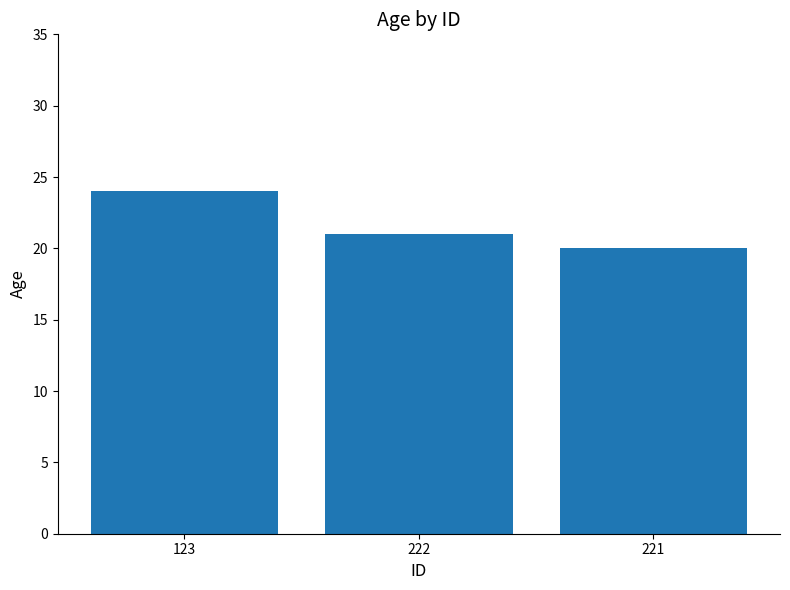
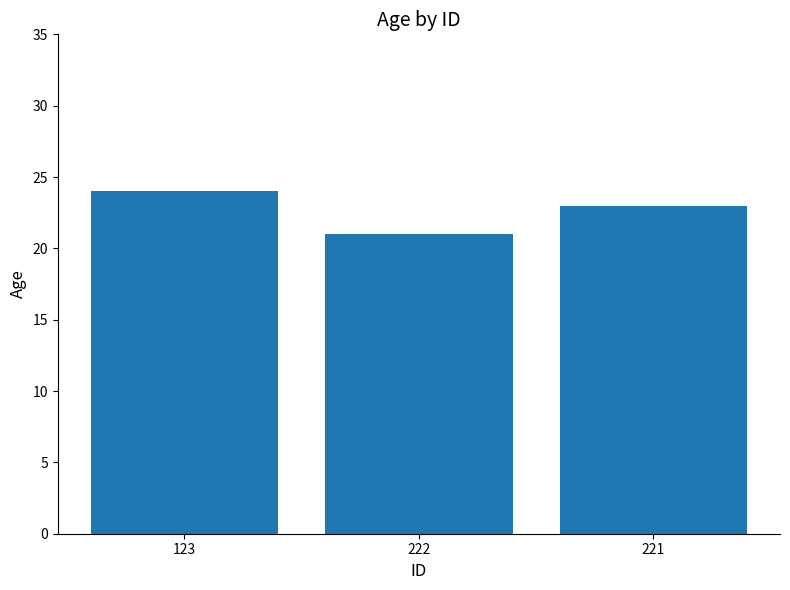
221: 20 -> 23
